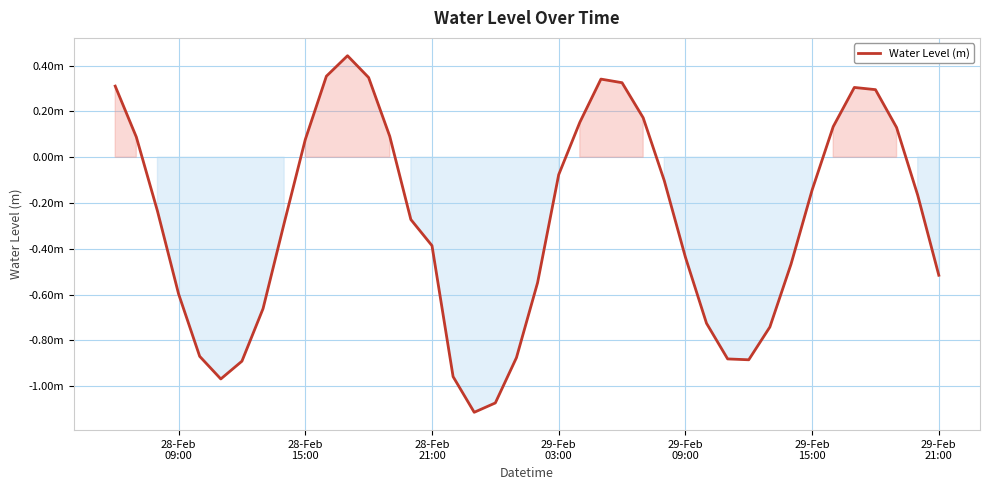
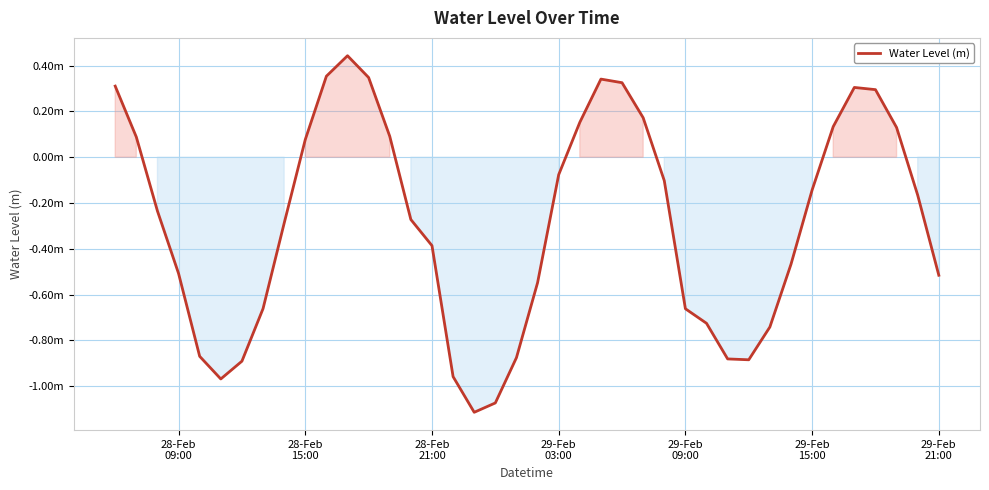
28-Feb 09:00: -0.60m -> -0.51m
29-Feb 09:00: -0.44m -> -0.66m
